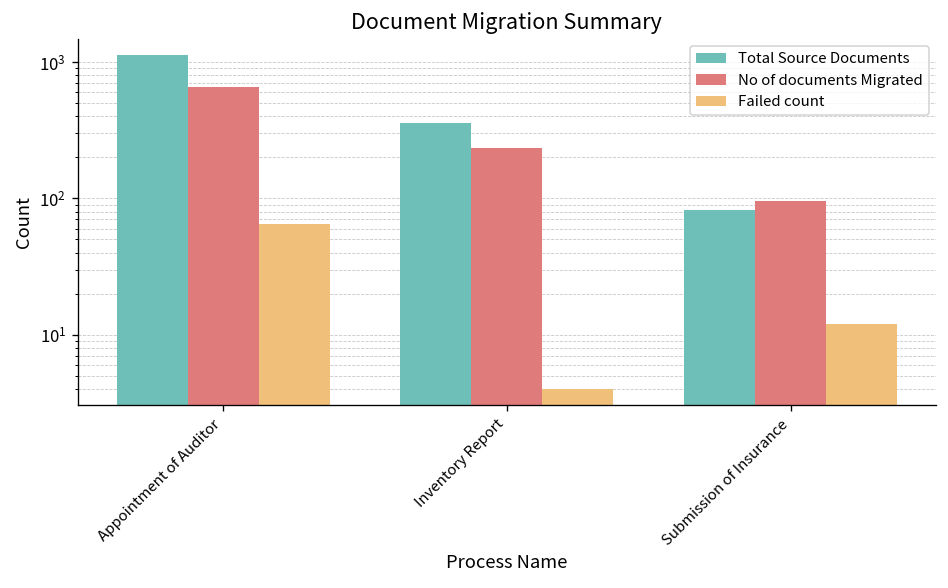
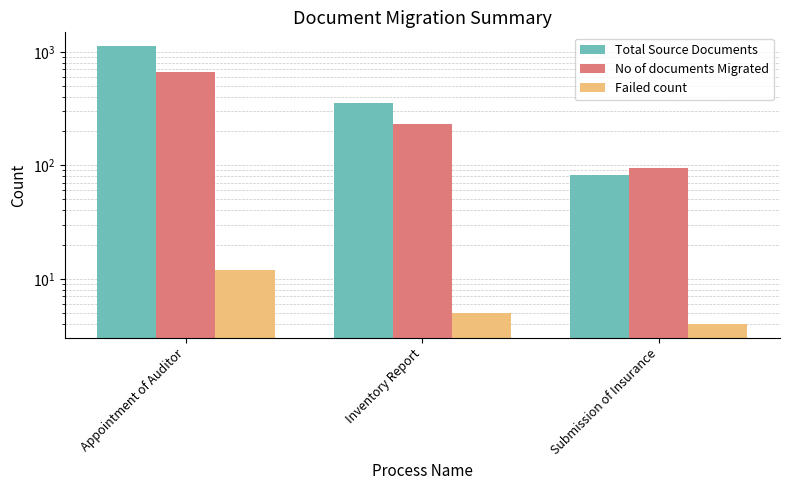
Failed count, Appointment of Auditor: 70 -> 12
Failed count, Inventory Report: 4 -> 5
Failed count, Submission of Insurance: 12 -> 4
